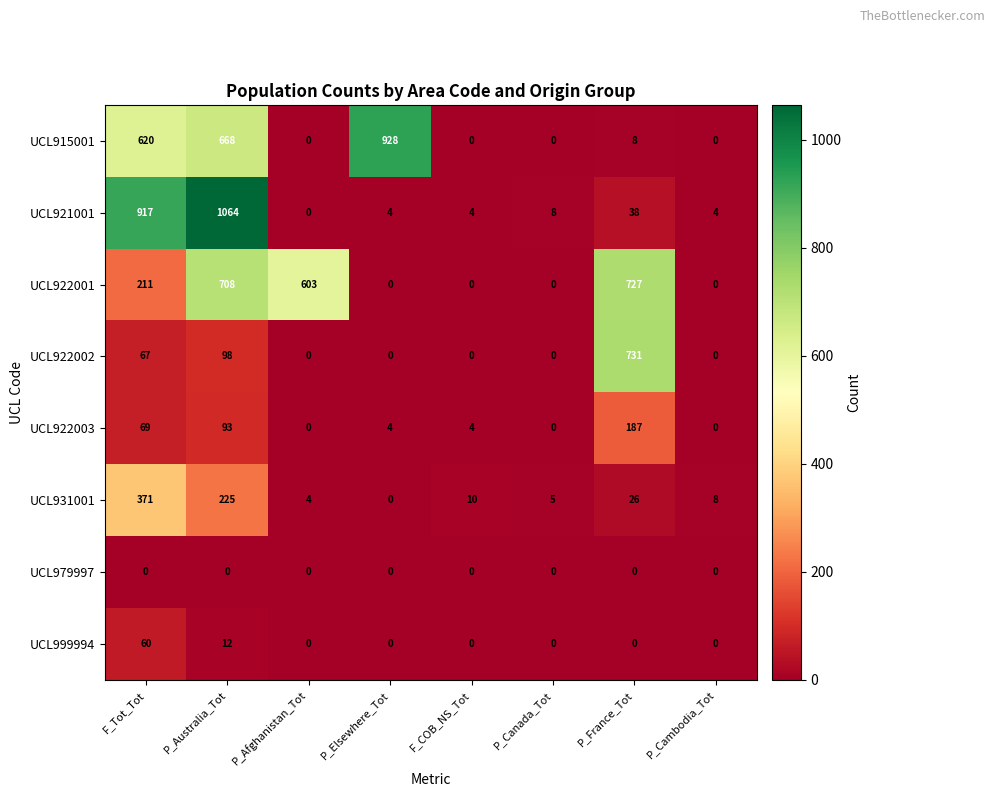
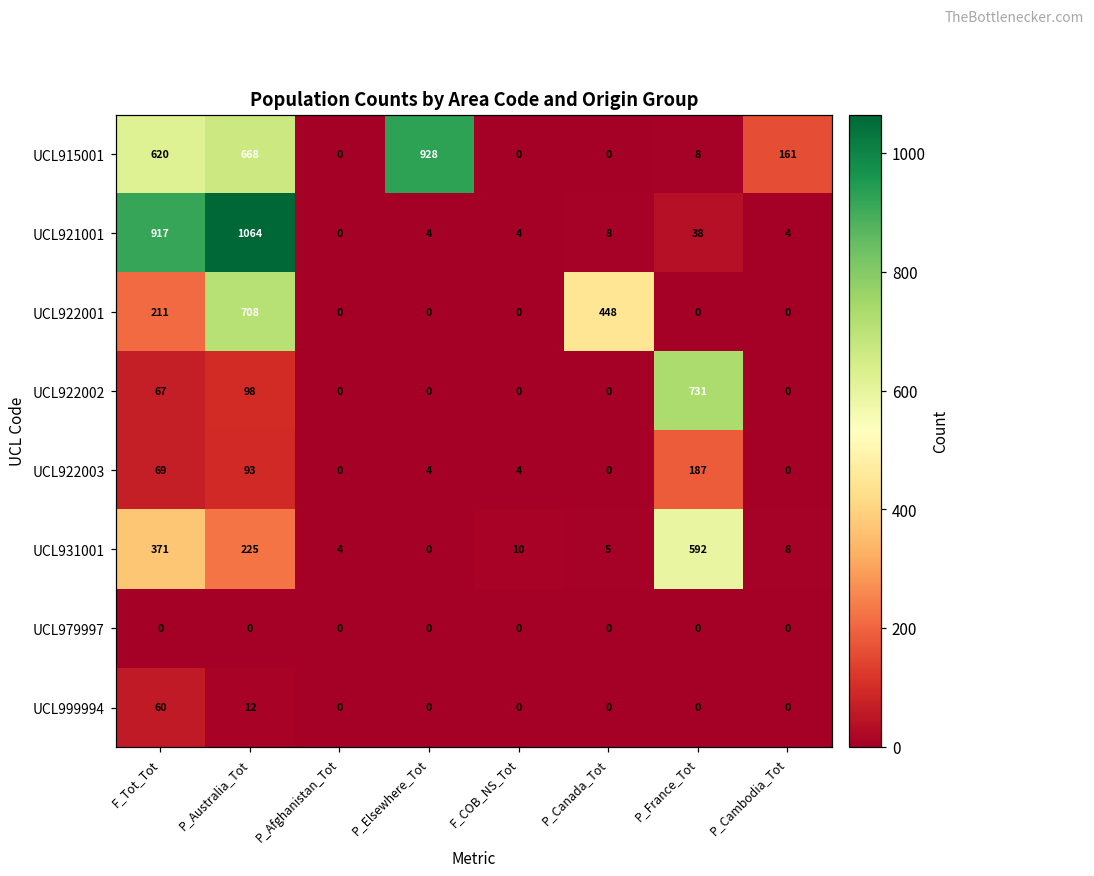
UCL915001, P_Cambodia_Tot: 0 -> 161
UCL922001, P_Afghanistan_Tot: 603 -> 0
UCL922001, P_Canada_Tot: 0 -> 448
UCL922001, P_France_Tot: 727 -> 0
UCL931001, P_France_Tot: 26 -> 592
